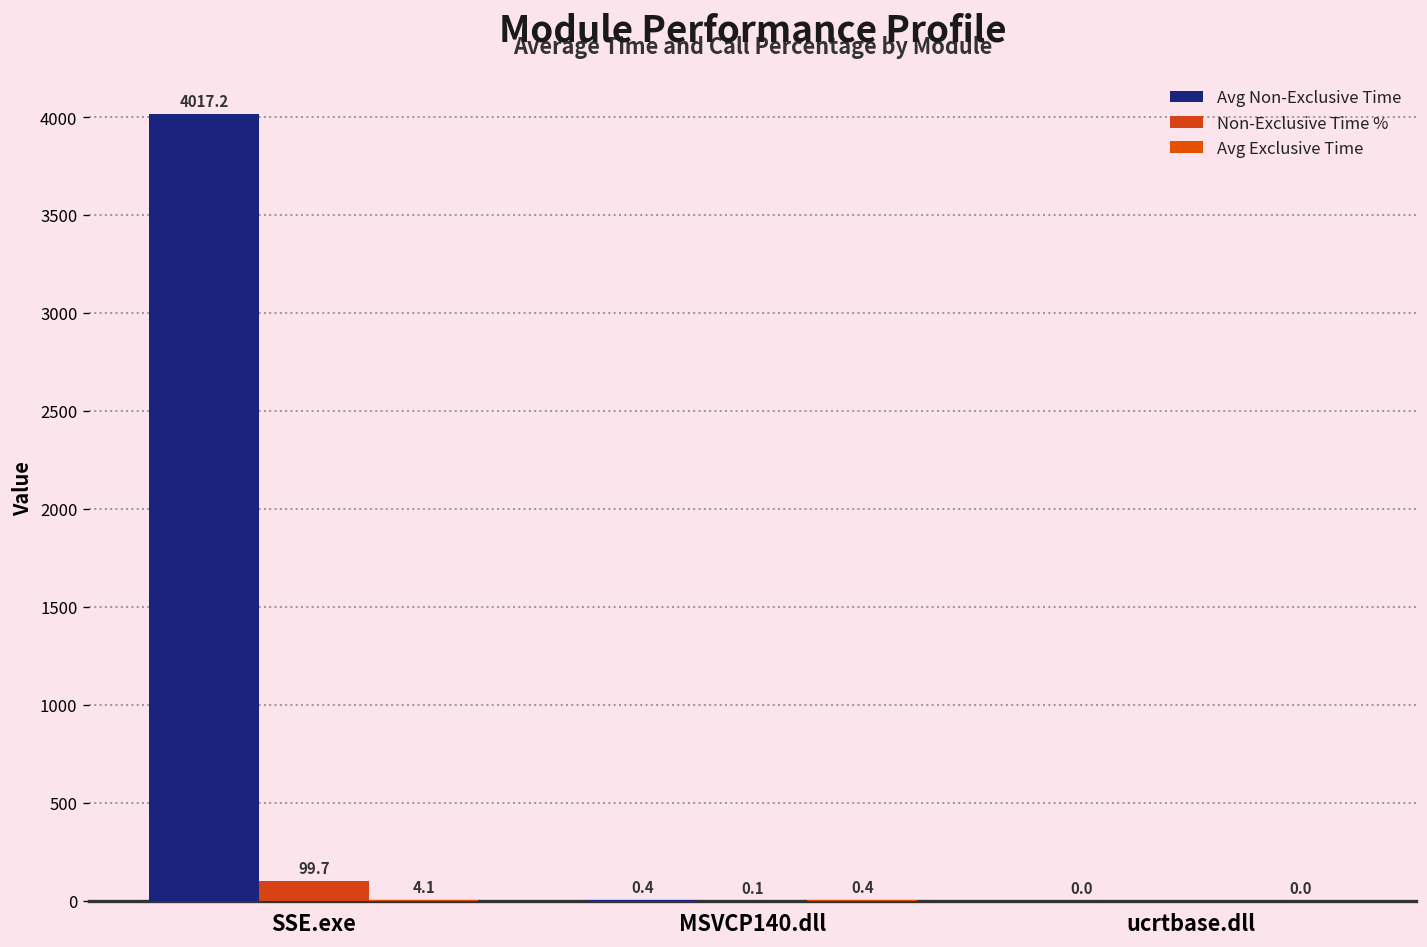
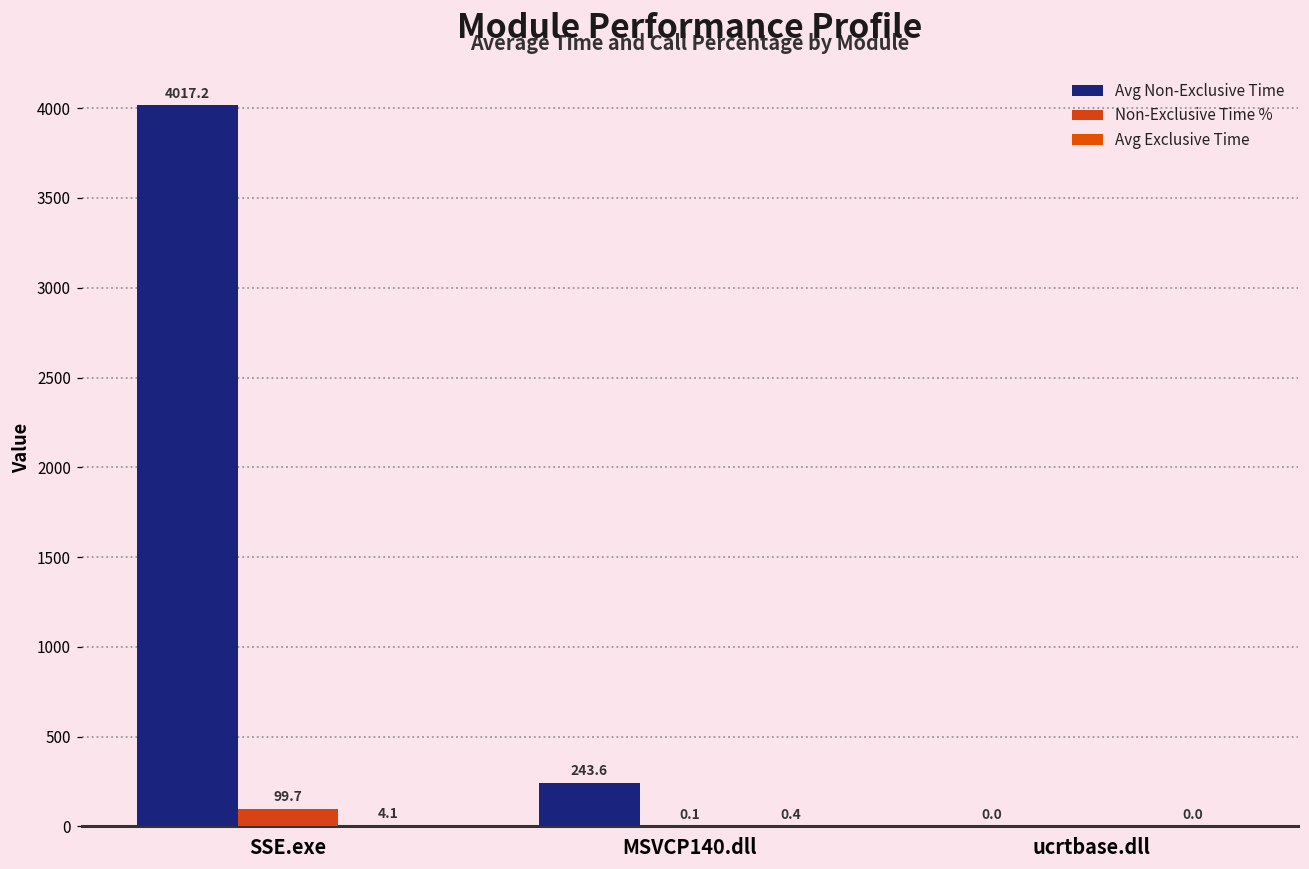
Avg Non-Exclusive Time, MSVCP140.dll: 0.4 -> 243.6
